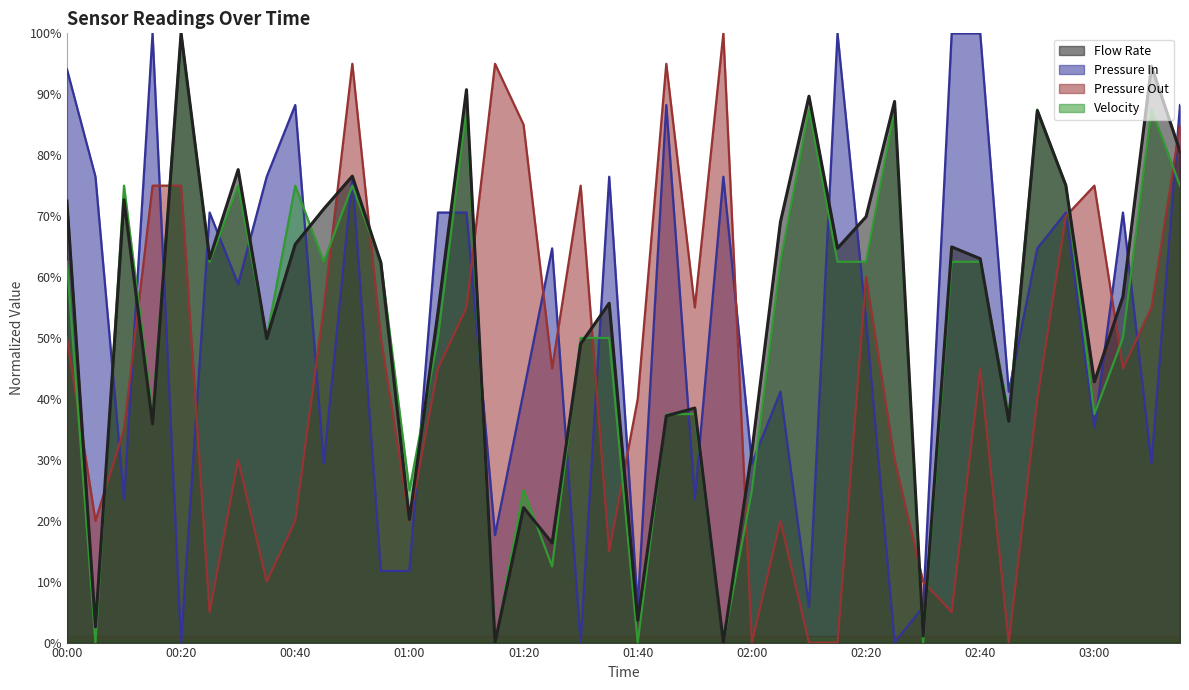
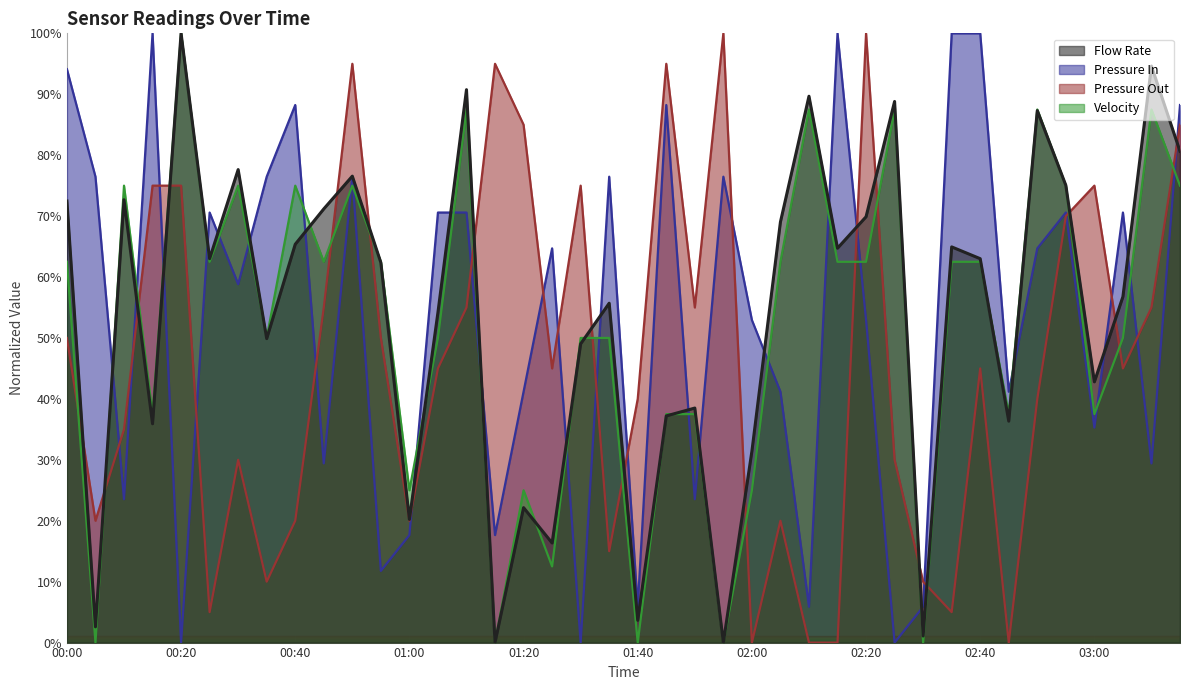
Pressure In, 01:00: 12% -> 18%
Pressure In, 02:00: 29% -> 53%
Pressure Out, 02:20: 60% -> 100%
